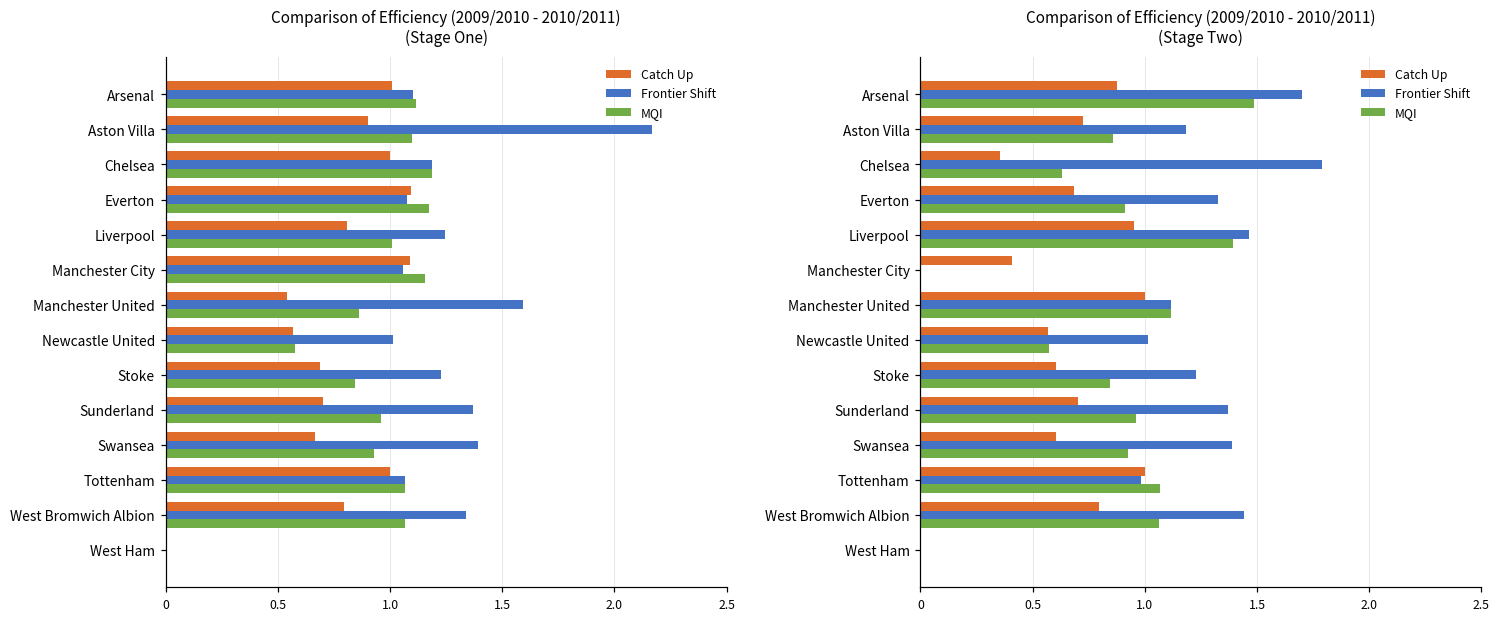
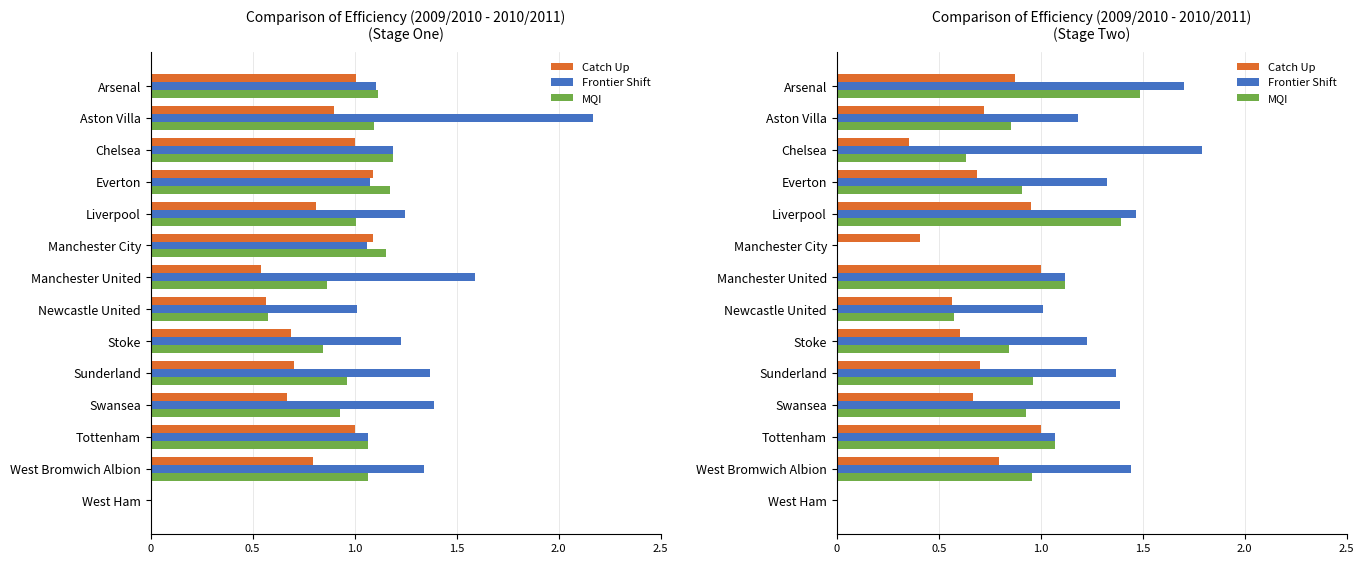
Comparison of Efficiency (2009/2010 - 2010/2011) (Stage Two), Catch Up, Swansea: 0.61 -> 0.67
Comparison of Efficiency (2009/2010 - 2010/2011) (Stage Two), Frontier Shift, Tottenham: 0.98 -> 1.07
Comparison of Efficiency (2009/2010 - 2010/2011) (Stage Two), MQI, West Bromwich Albion: 1.06 -> 0.96
